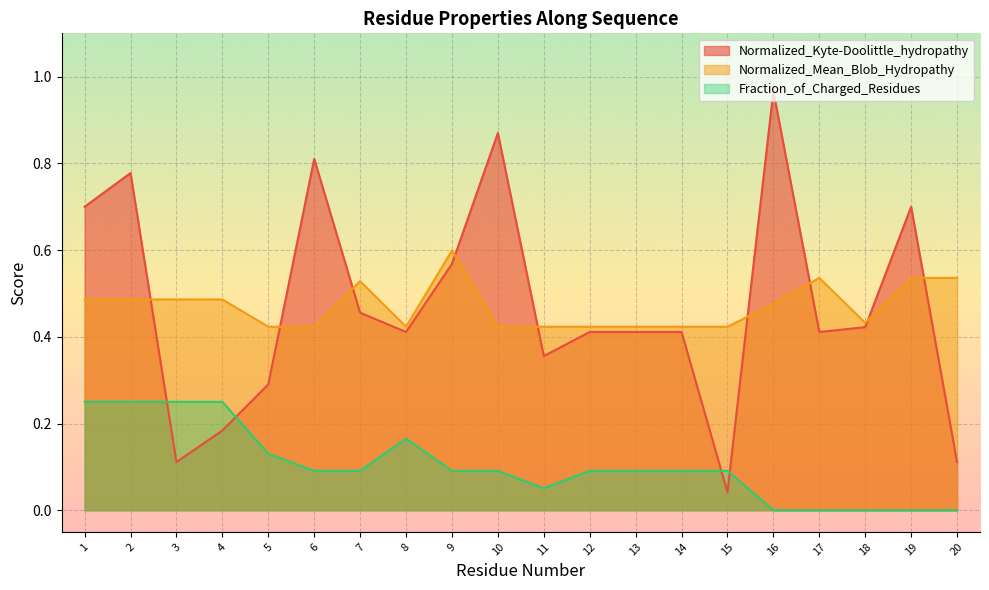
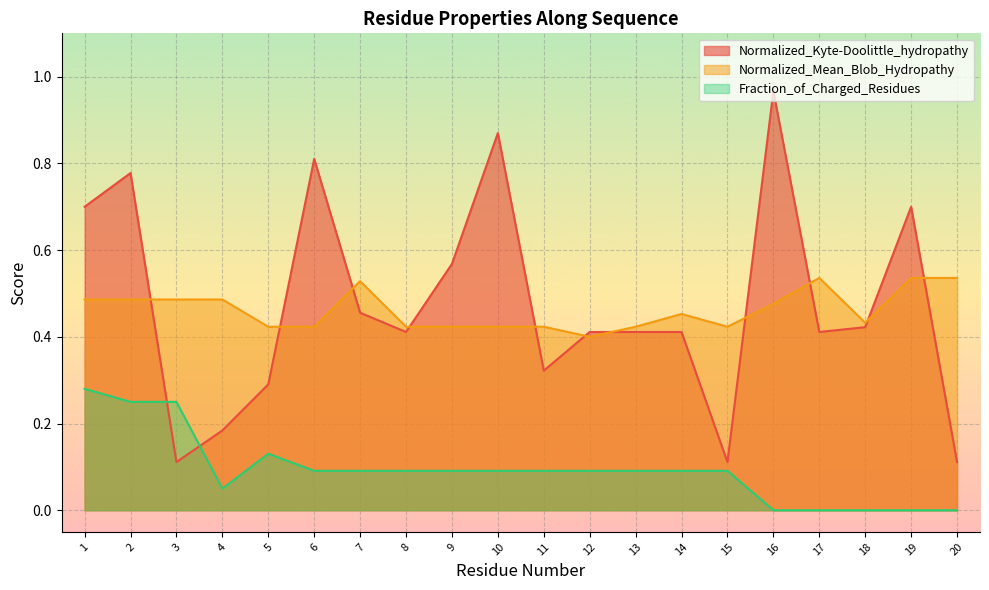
Fraction_of_Charged_Residues, 1: 0.25 -> 0.28
Fraction_of_Charged_Residues, 4: 0.25 -> 0.05
Fraction_of_Charged_Residues, 8: 0.17 -> 0.09
Normalized_Mean_Blob_Hydropathy, 9: 0.60 -> 0.42
Normalized_Kyte-Doolittle_hydropathy, 11: 0.36 -> 0.32
Fraction_of_Charged_Residues, 11: 0.05 -> 0.09
Normalized_Mean_Blob_Hydropathy, 12: 0.42 -> 0.40
Normalized_Mean_Blob_Hydropathy, 14: 0.42 -> 0.45
Normalized_Kyte-Doolittle_hydropathy, 15: 0.04 -> 0.11
